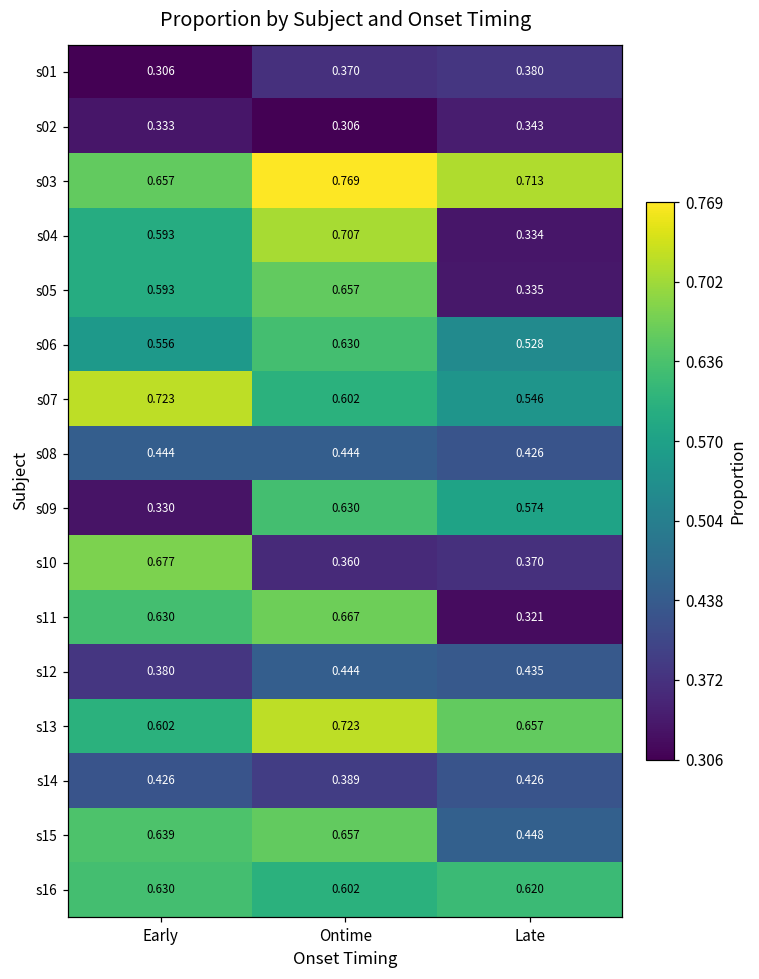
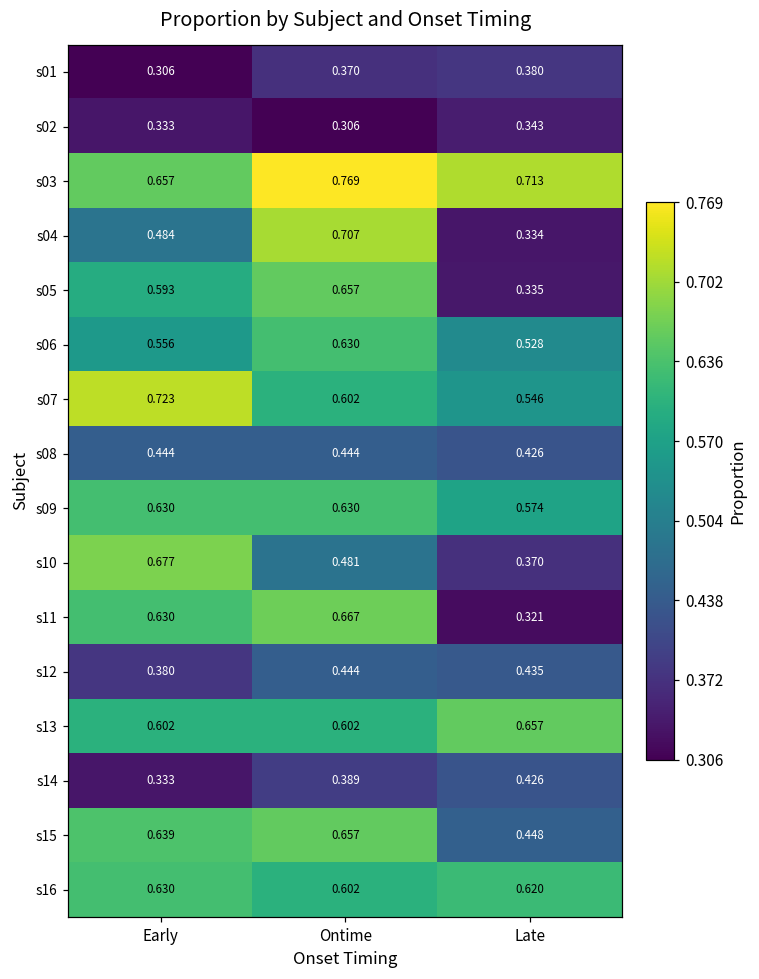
s04, Early: 0.593 -> 0.484
s09, Early: 0.330 -> 0.630
s10, Ontime: 0.360 -> 0.481
s13, Ontime: 0.723 -> 0.602
s14, Early: 0.426 -> 0.333
